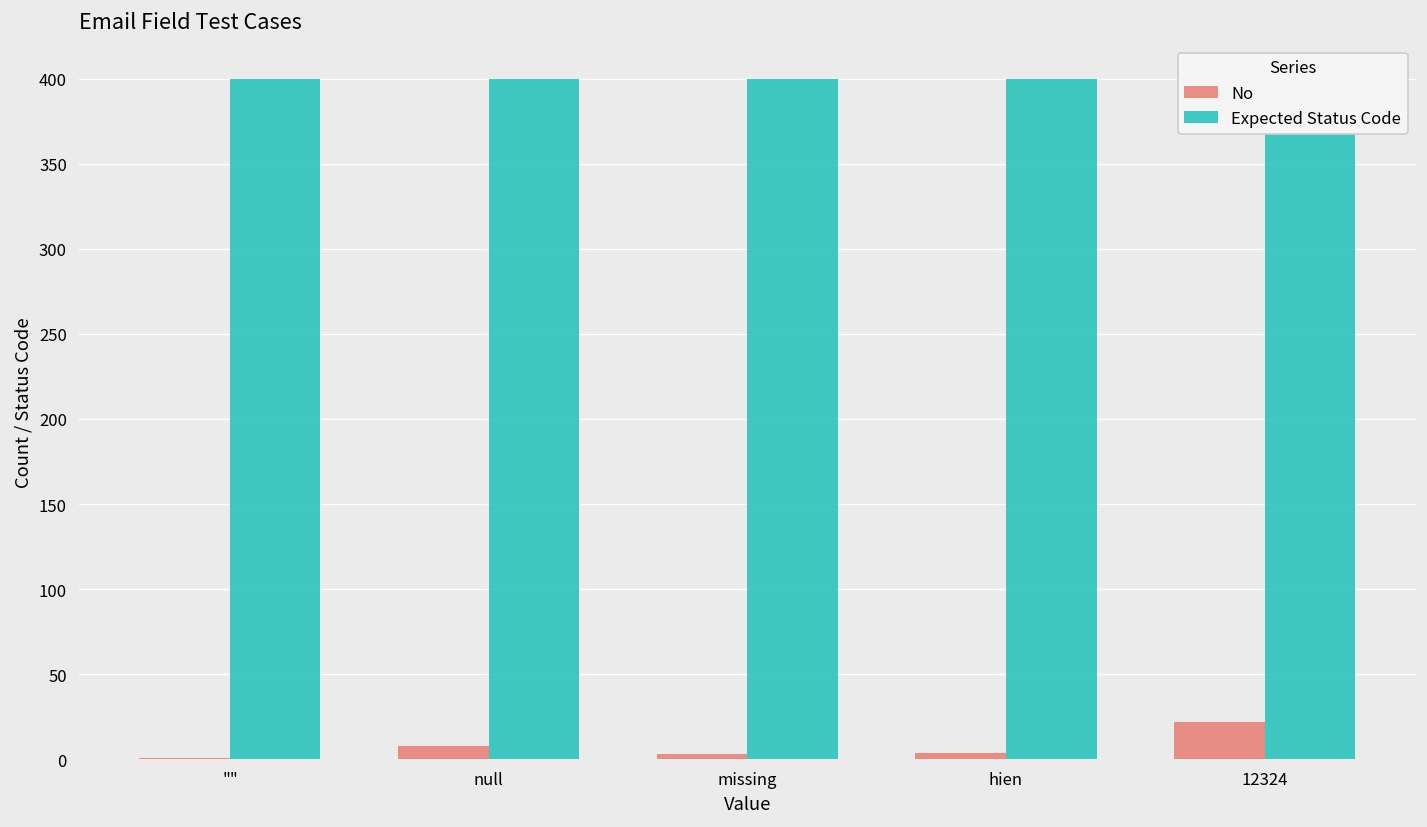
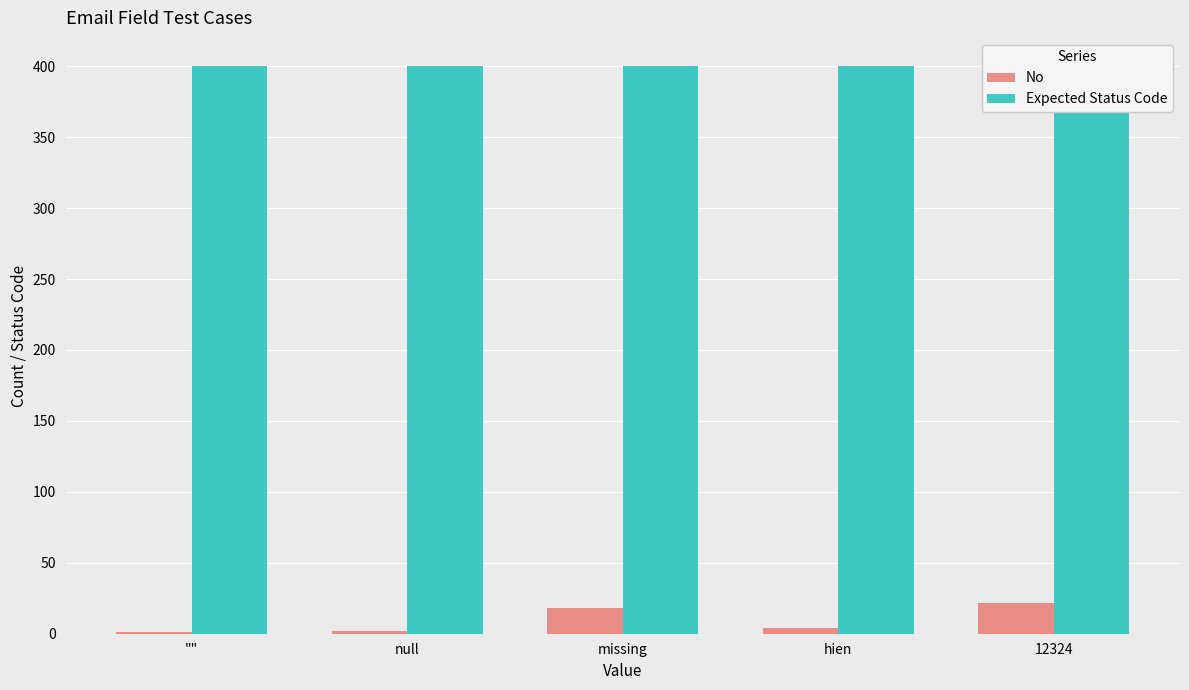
No, null: 8 -> 2
No, missing: 3 -> 18
